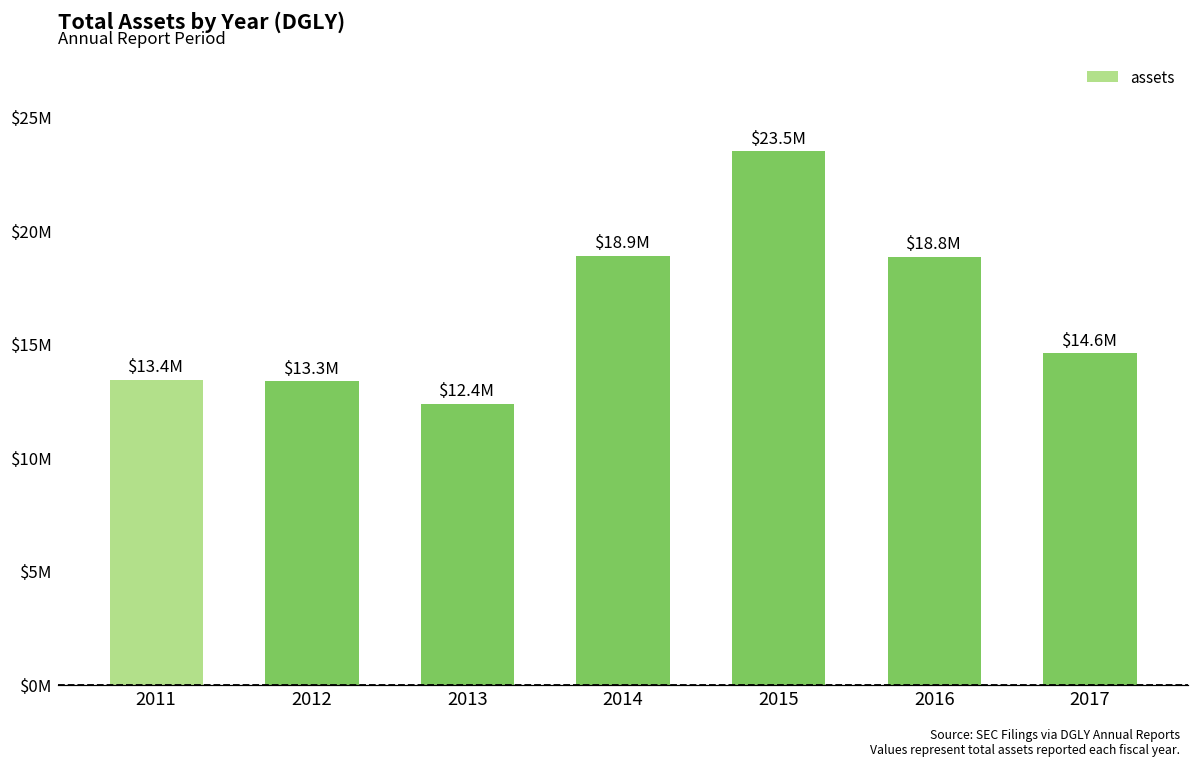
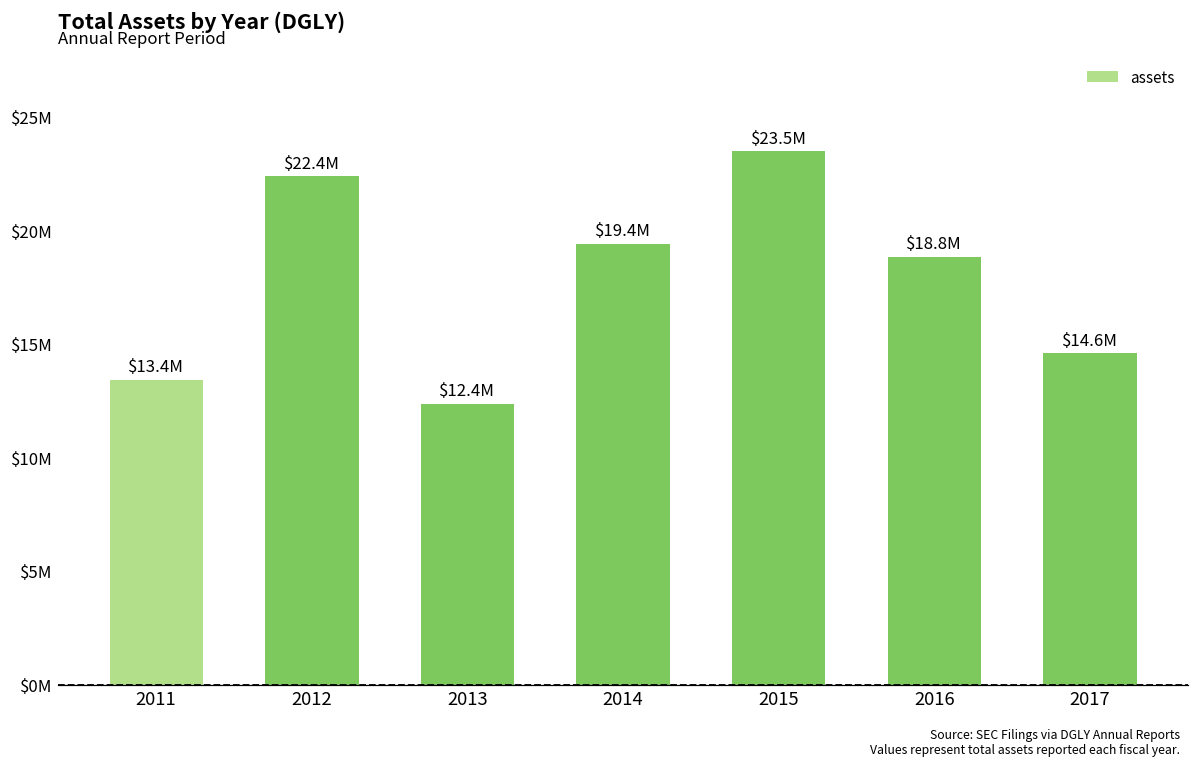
2012: $13.3M -> $22.4M
2014: $18.9M -> $19.4M
